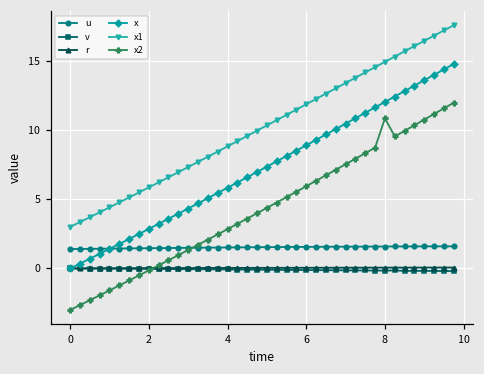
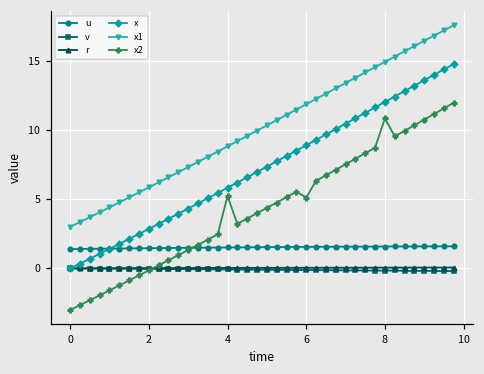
x2, 4: 2.8 -> 5.2
x2, 6: 5.9 -> 5.1
